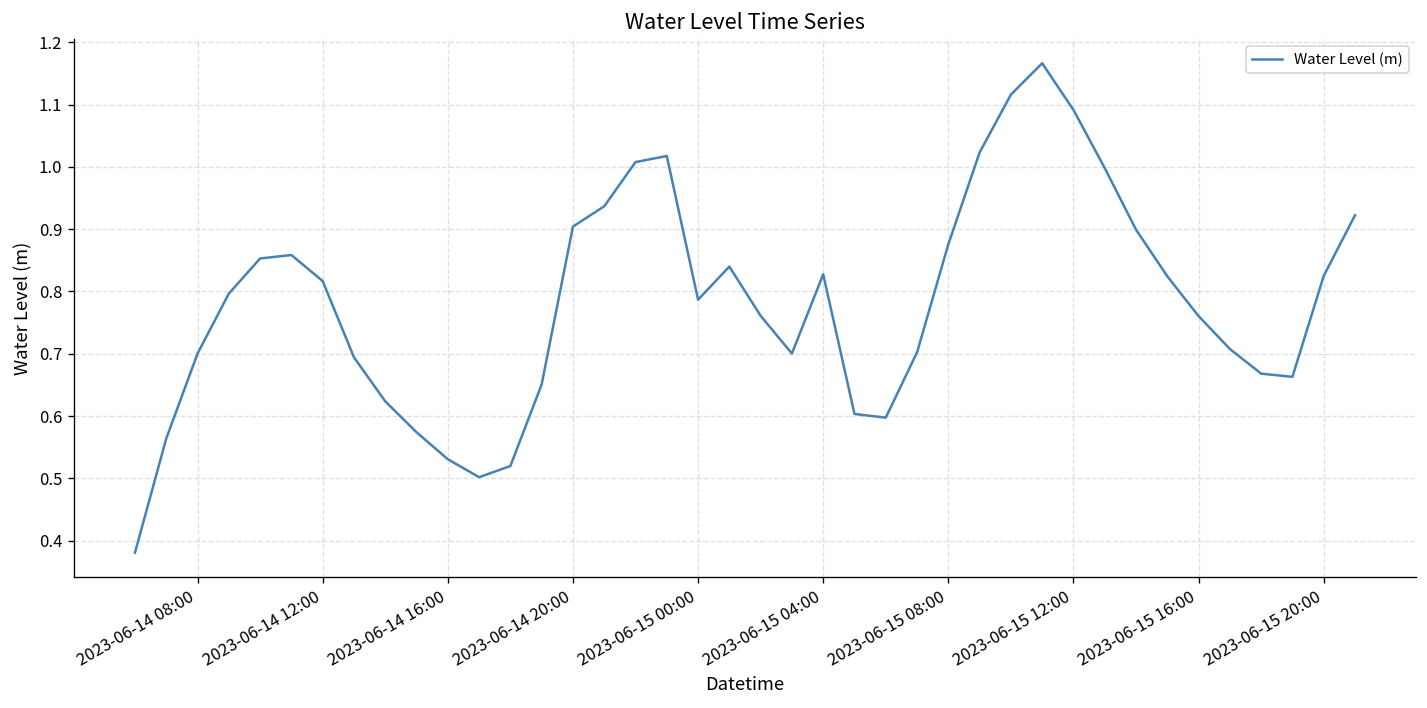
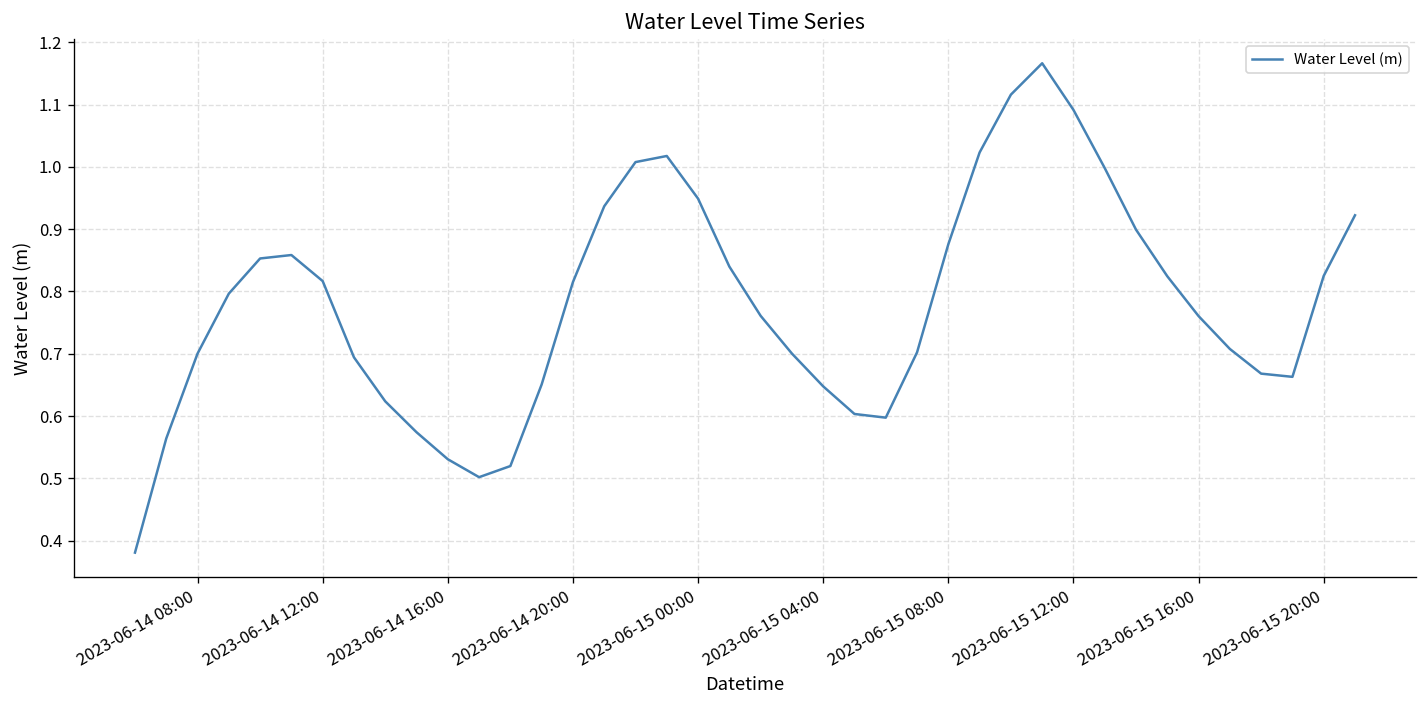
2023-06-14 20:00: 0.90 -> 0.82
2023-06-15 00:00: 0.79 -> 0.95
2023-06-15 04:00: 0.83 -> 0.65
